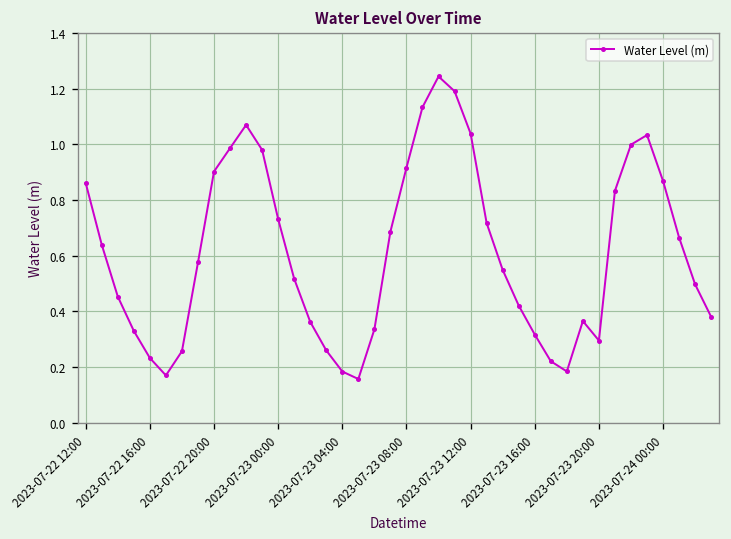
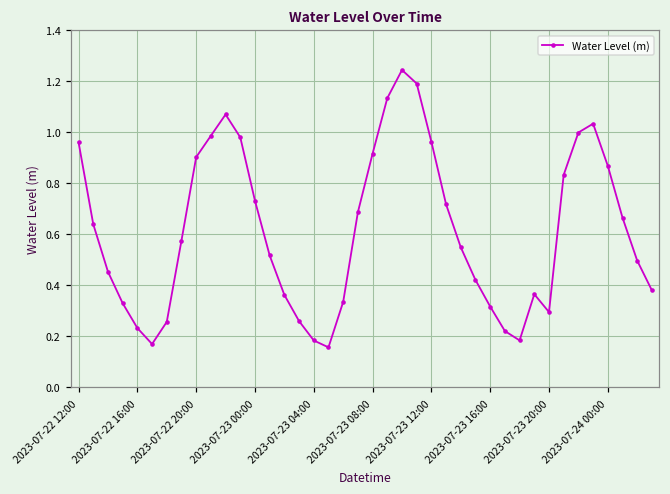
2023-07-22 12:00: 0.86 -> 0.96
2023-07-23 12:00: 1.04 -> 0.96
